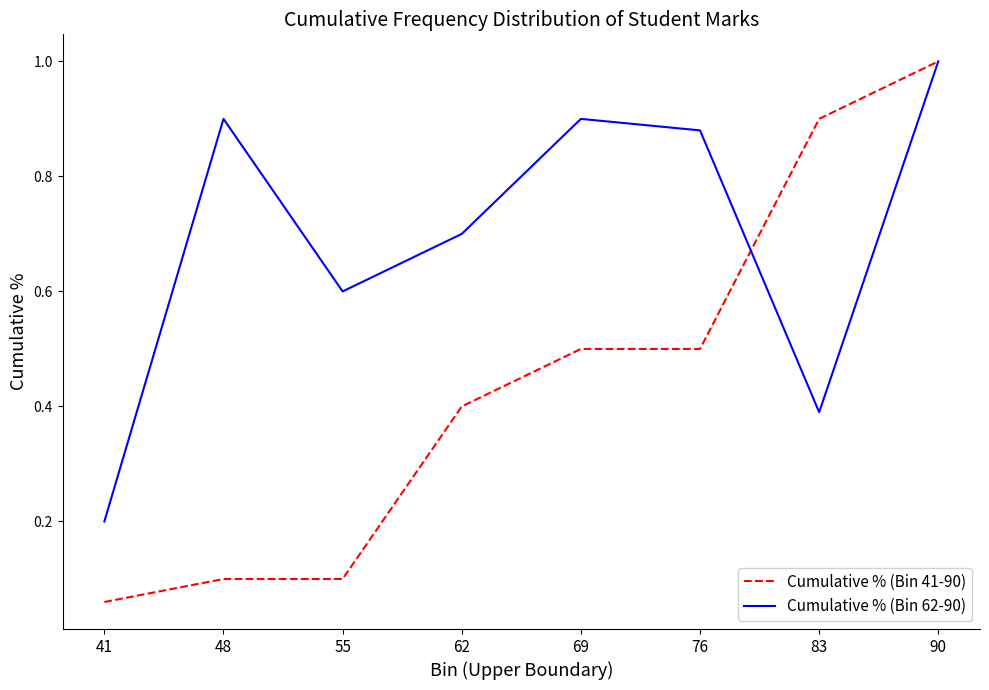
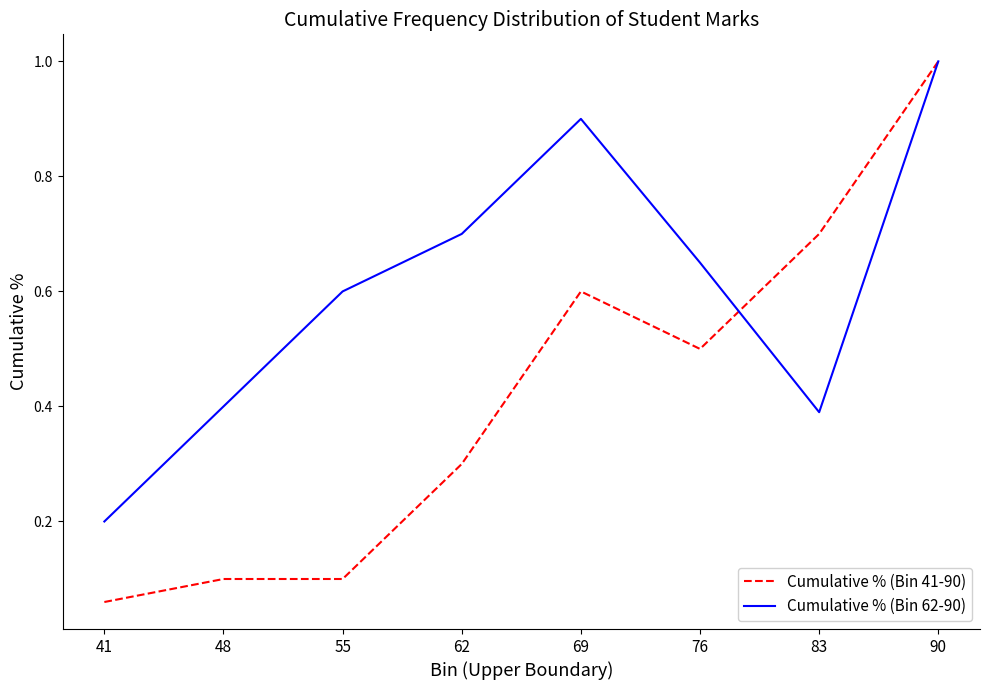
Cumulative % (Bin 62-90), 48: 0.9 -> 0.4
Cumulative % (Bin 41-90), 62: 0.4 -> 0.3
Cumulative % (Bin 41-90), 69: 0.5 -> 0.6
Cumulative % (Bin 62-90), 76: 0.88 -> 0.65
Cumulative % (Bin 41-90), 83: 0.9 -> 0.7
